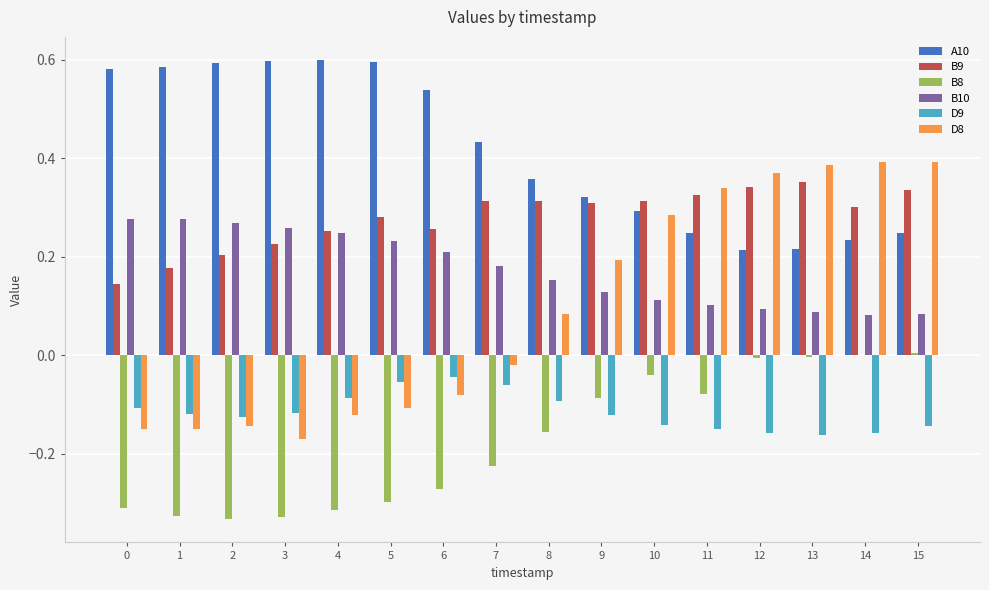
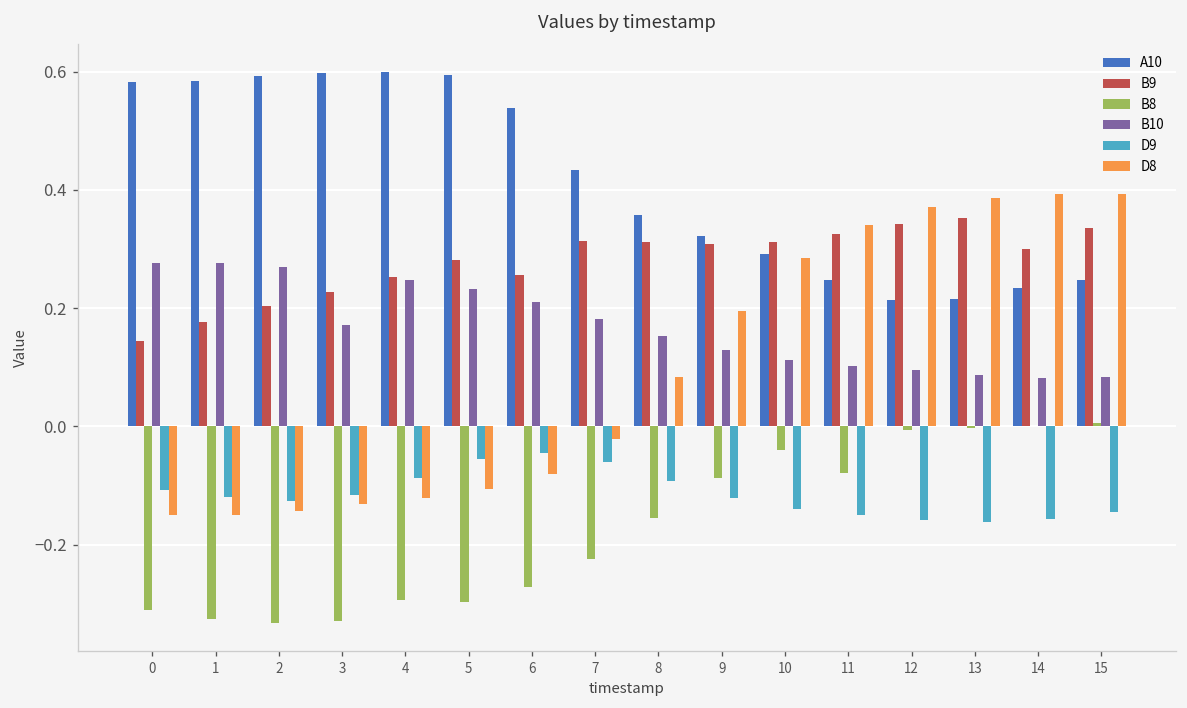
B10, 3: 0.26 -> 0.17
D8, 3: -0.17 -> -0.13
B8, 4: -0.31 -> -0.29
